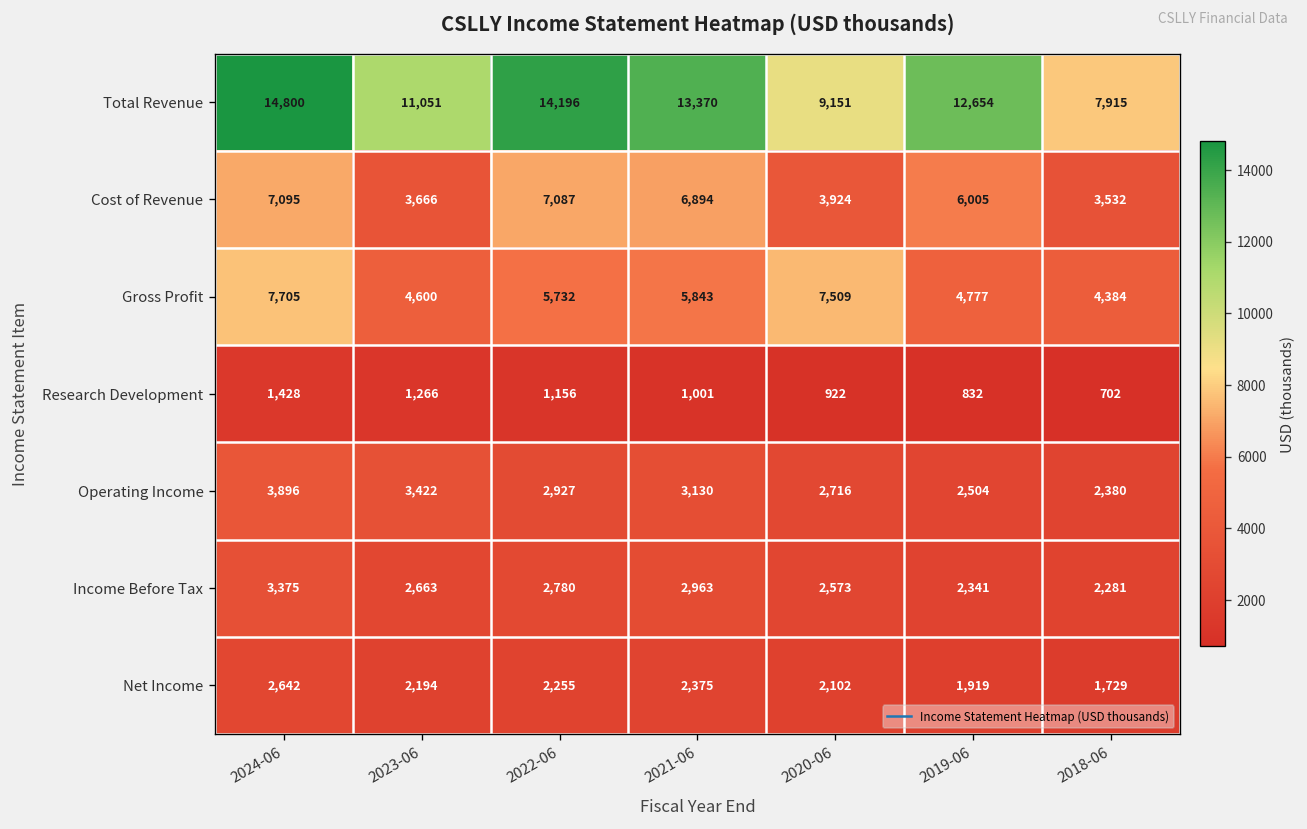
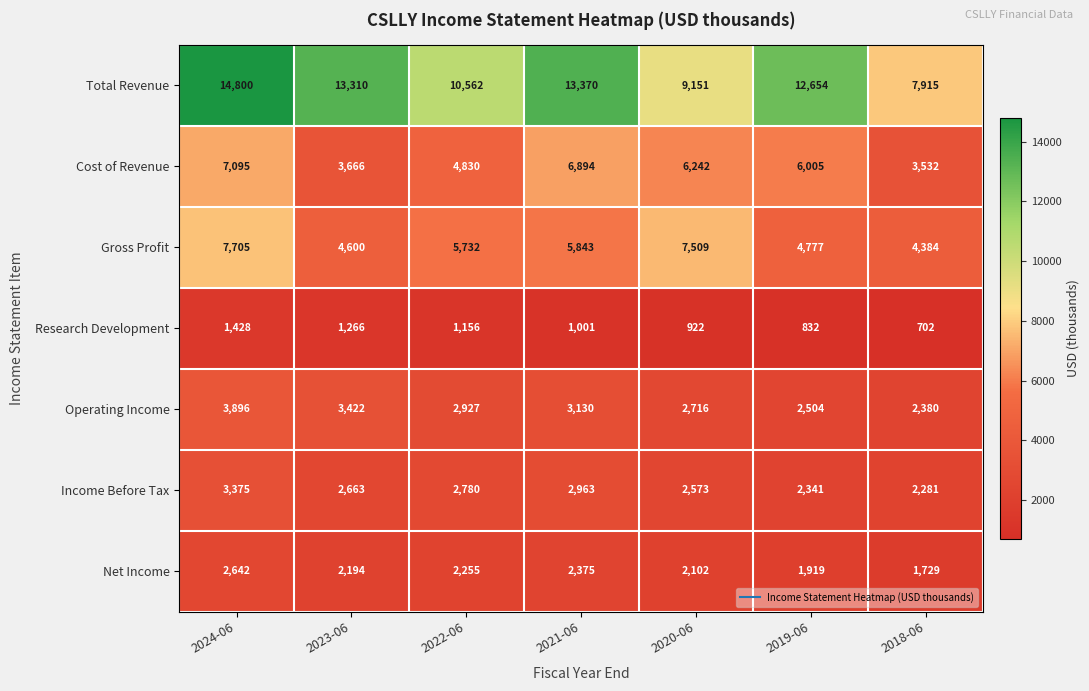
Total Revenue, 2023-06: 11,051 -> 13,310
Total Revenue, 2022-06: 14,196 -> 10,562
Cost of Revenue, 2022-06: 7,087 -> 4,830
Cost of Revenue, 2020-06: 3,924 -> 6,242
